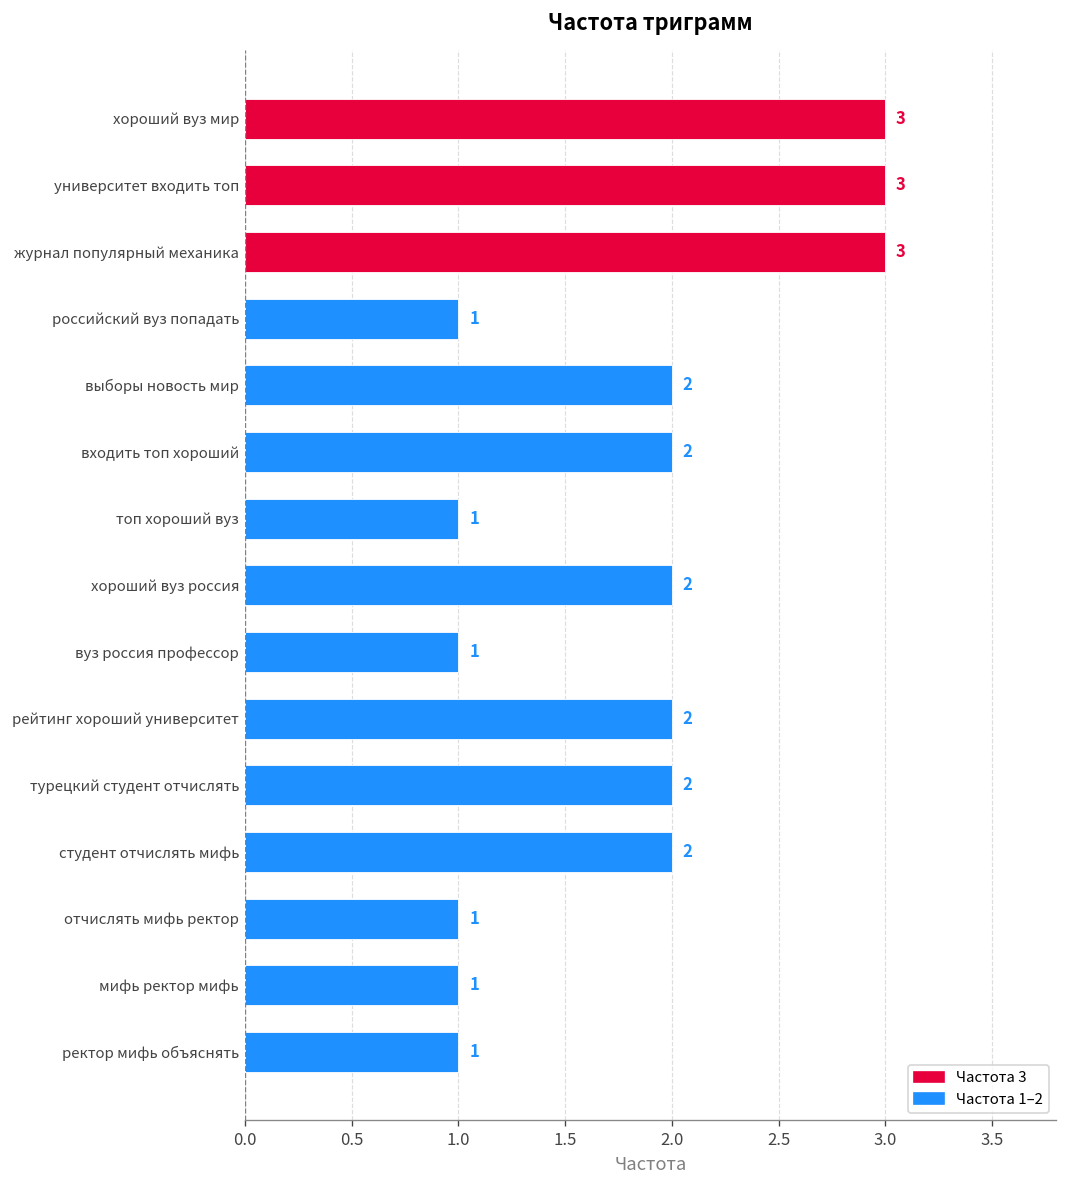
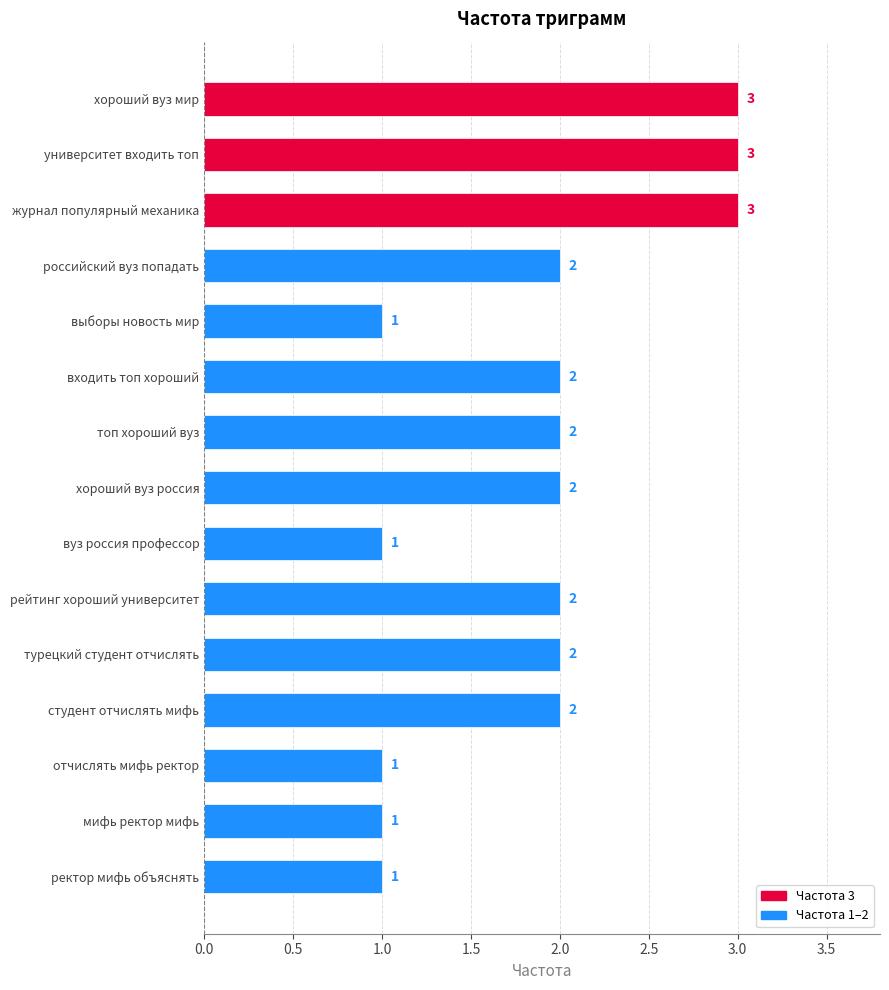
российский вуз попадать: 1 -> 2
выборы новость мир: 2 -> 1
топ хороший вуз: 1 -> 2
